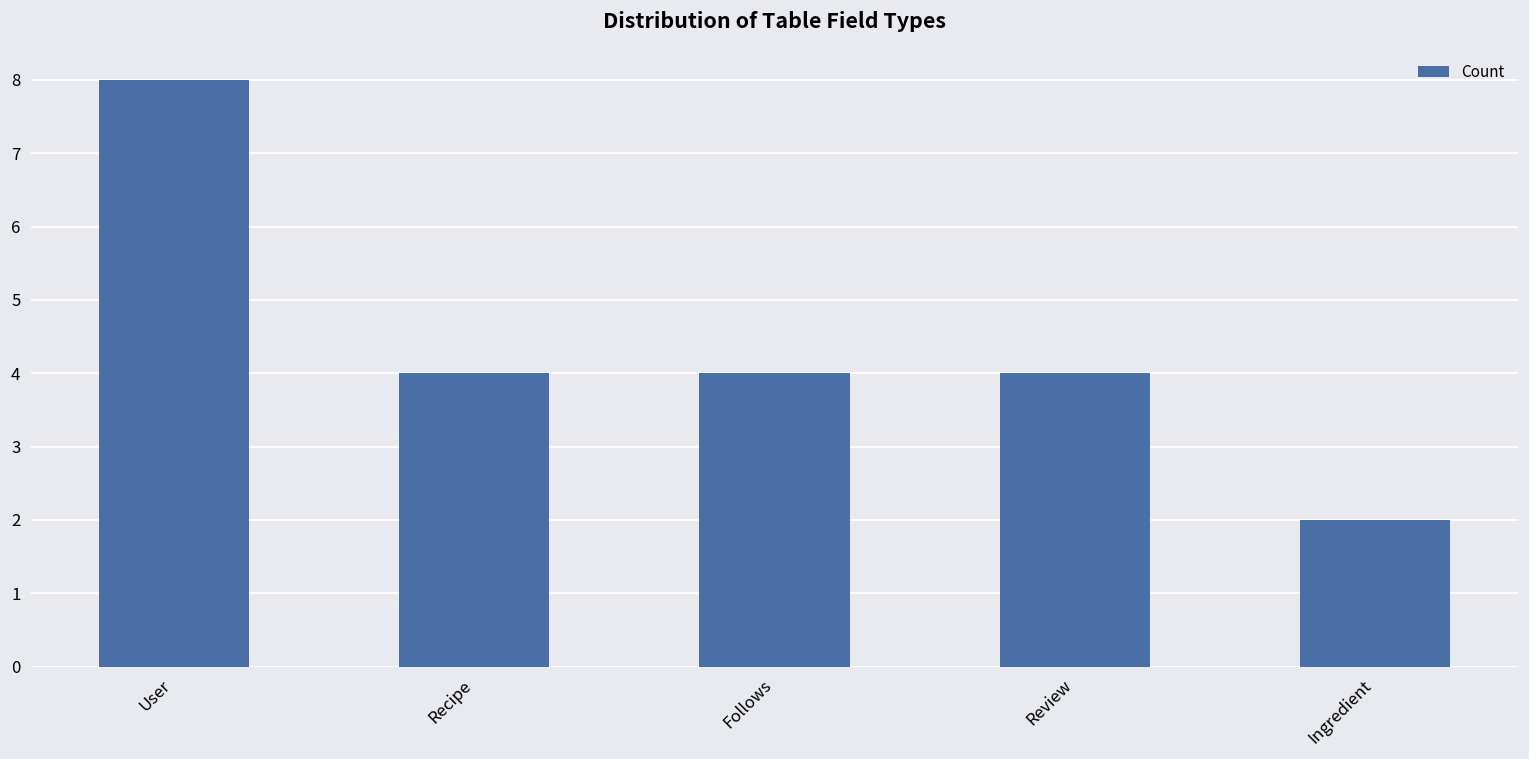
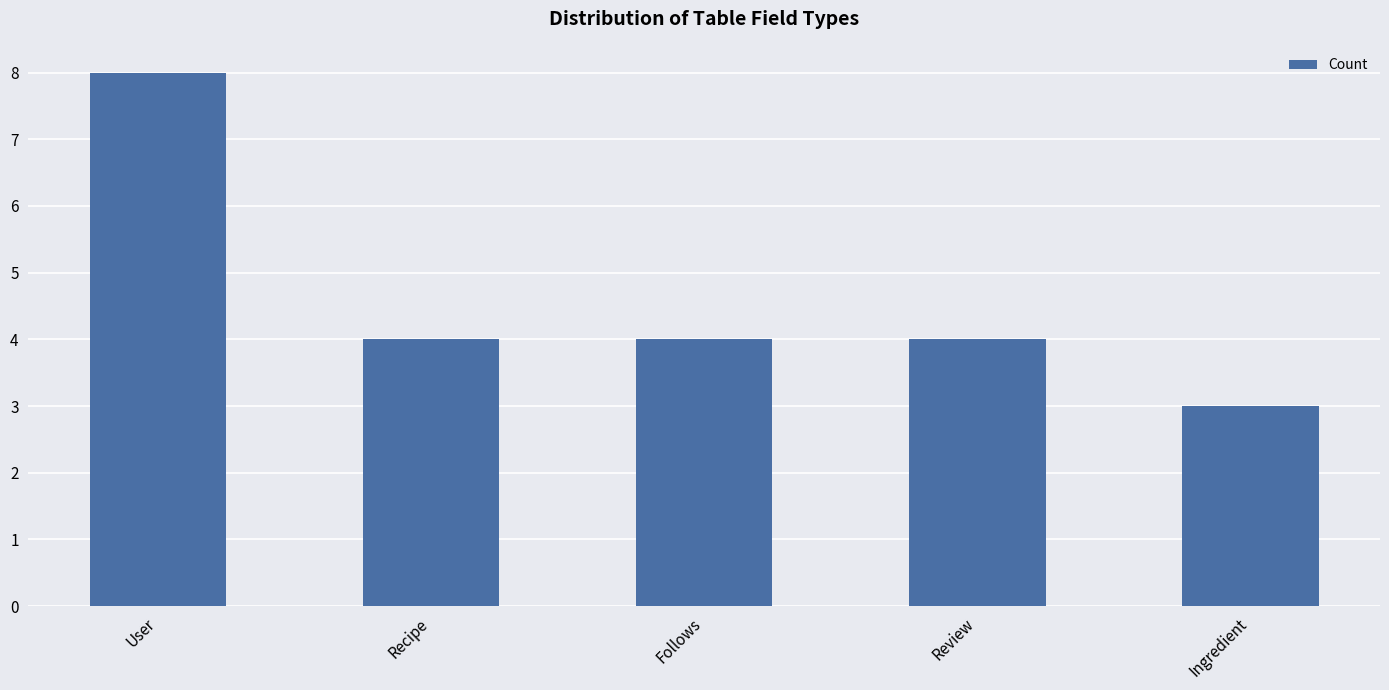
Ingredient: 2 -> 3
